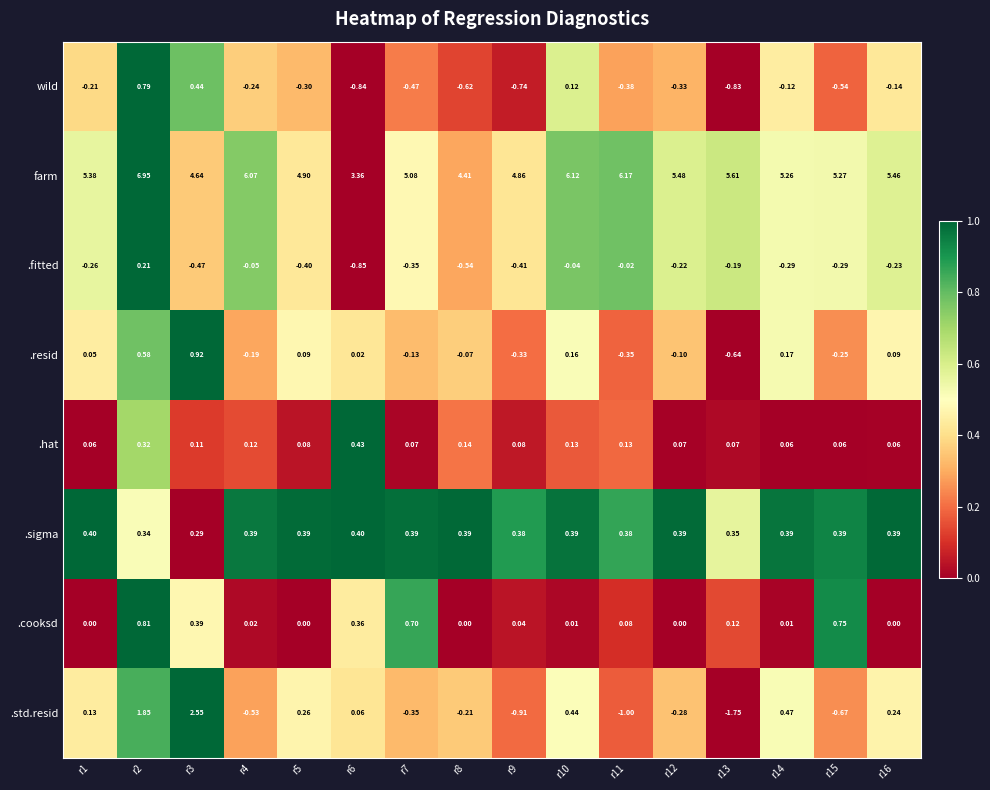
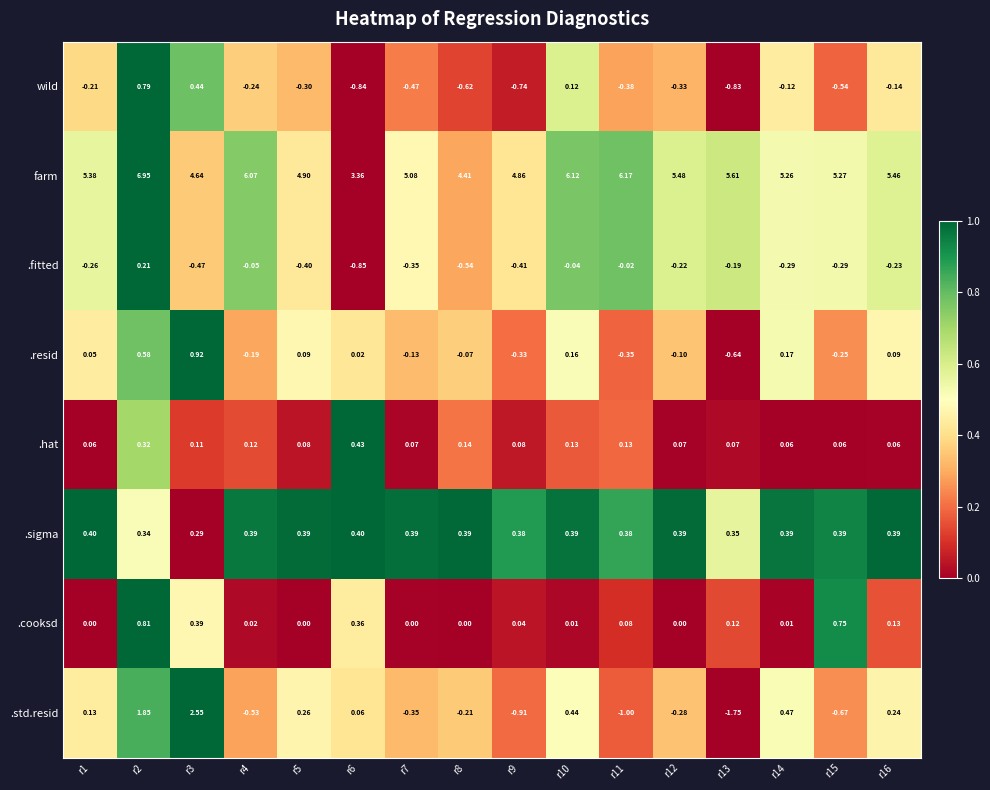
.cooksd, r7: 0.70 -> 0.00
.cooksd, r16: 0.00 -> 0.13
